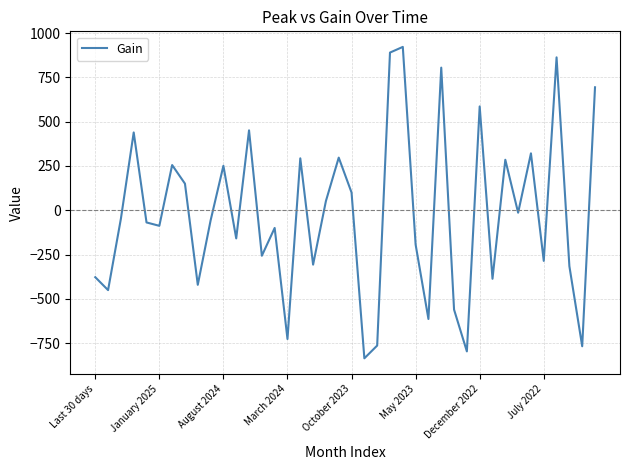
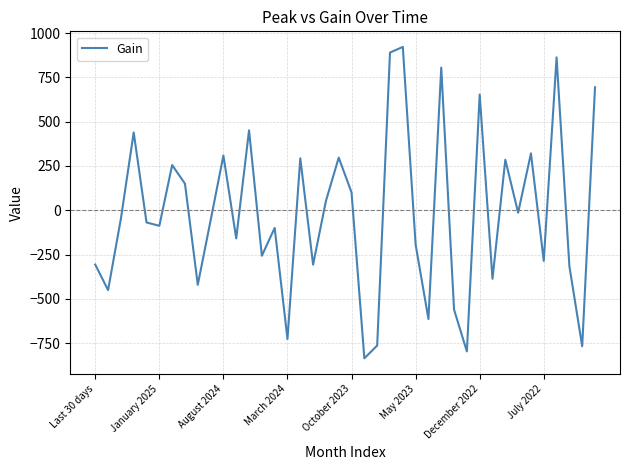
Last 30 days: -380 -> -310
August 2024: 250 -> 310
December 2022: 590 -> 650
